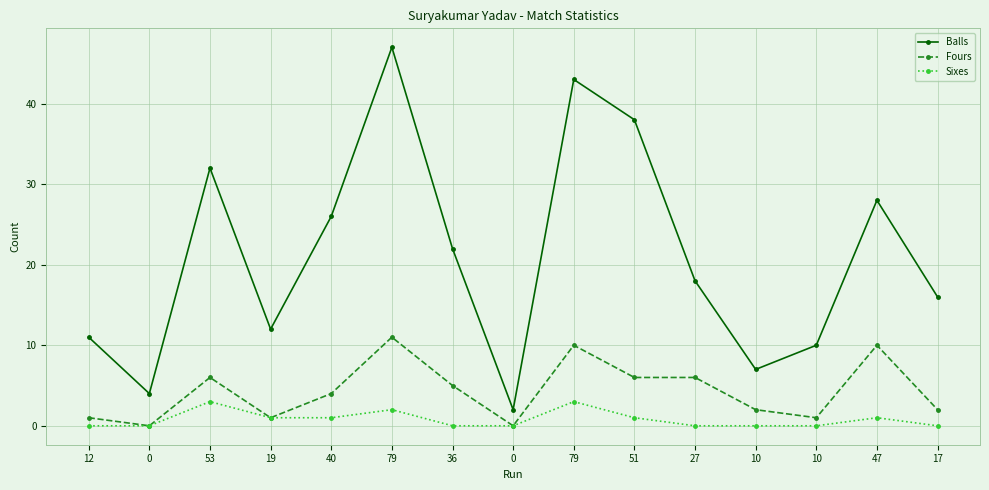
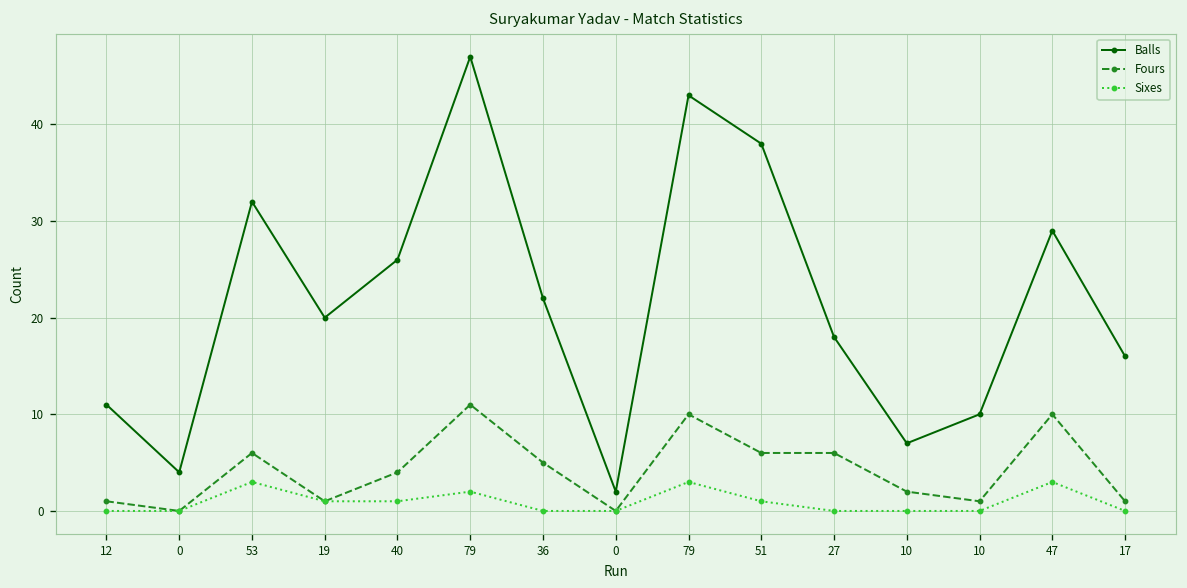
Balls, 19: 12 -> 20
Balls, 47: 28 -> 29
Sixes, 47: 1 -> 3
Fours, 17: 2 -> 1
